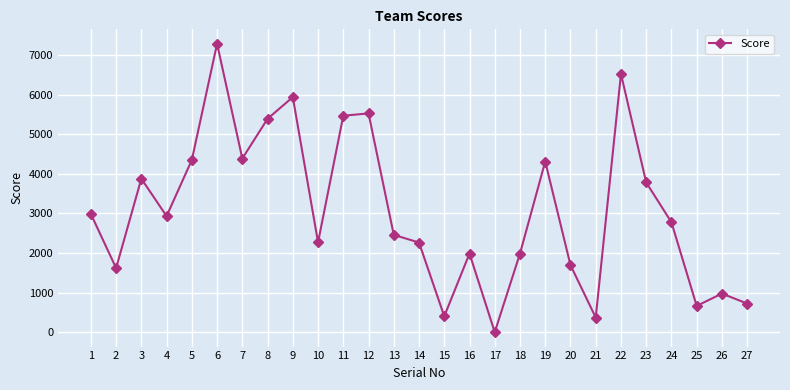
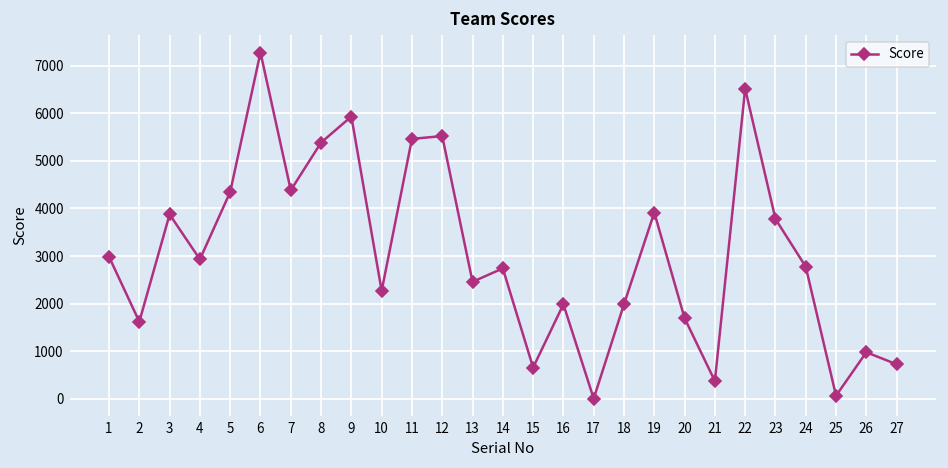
14: 2300 -> 2700
15: 400 -> 700
19: 4300 -> 3900
25: 700 -> 100
